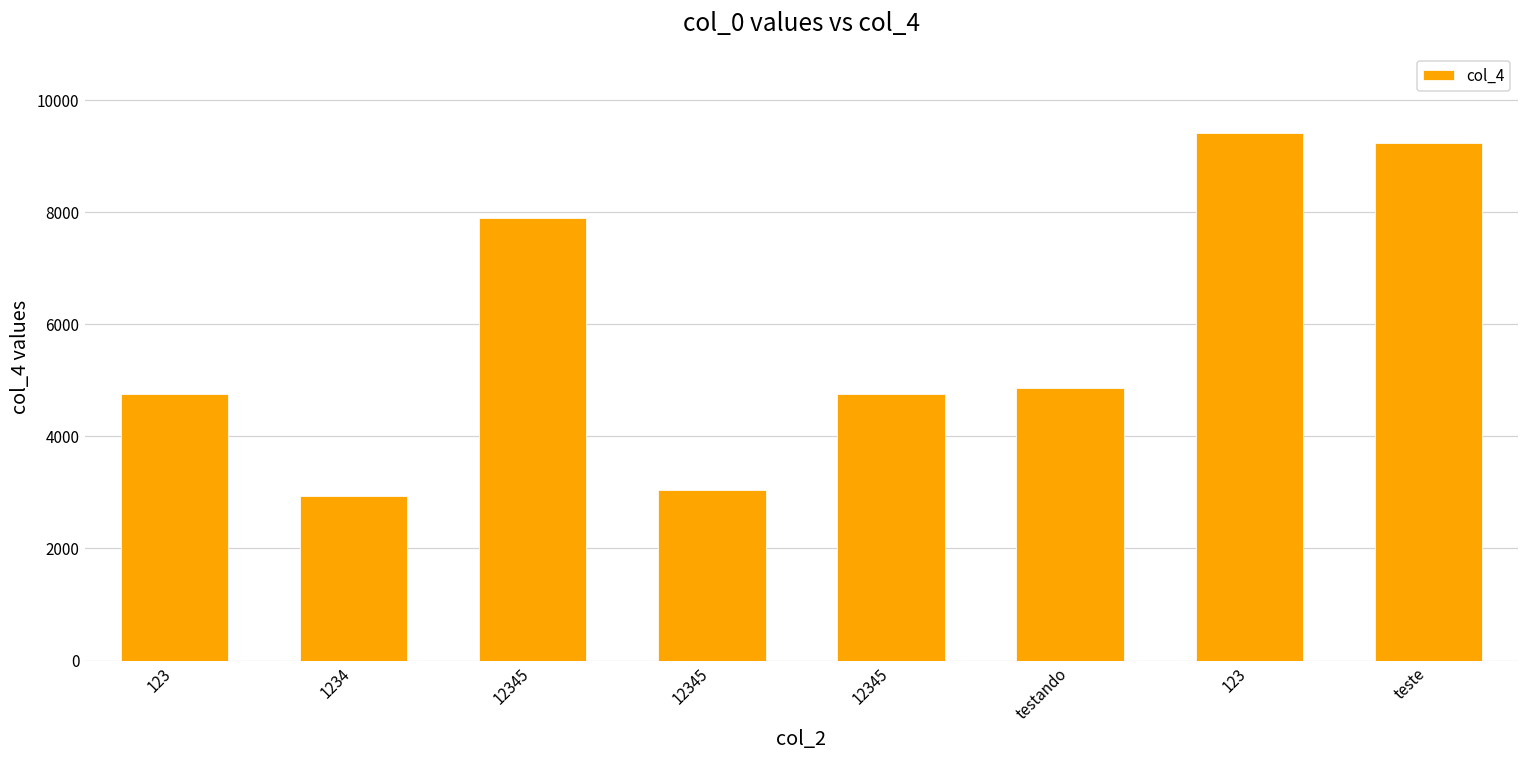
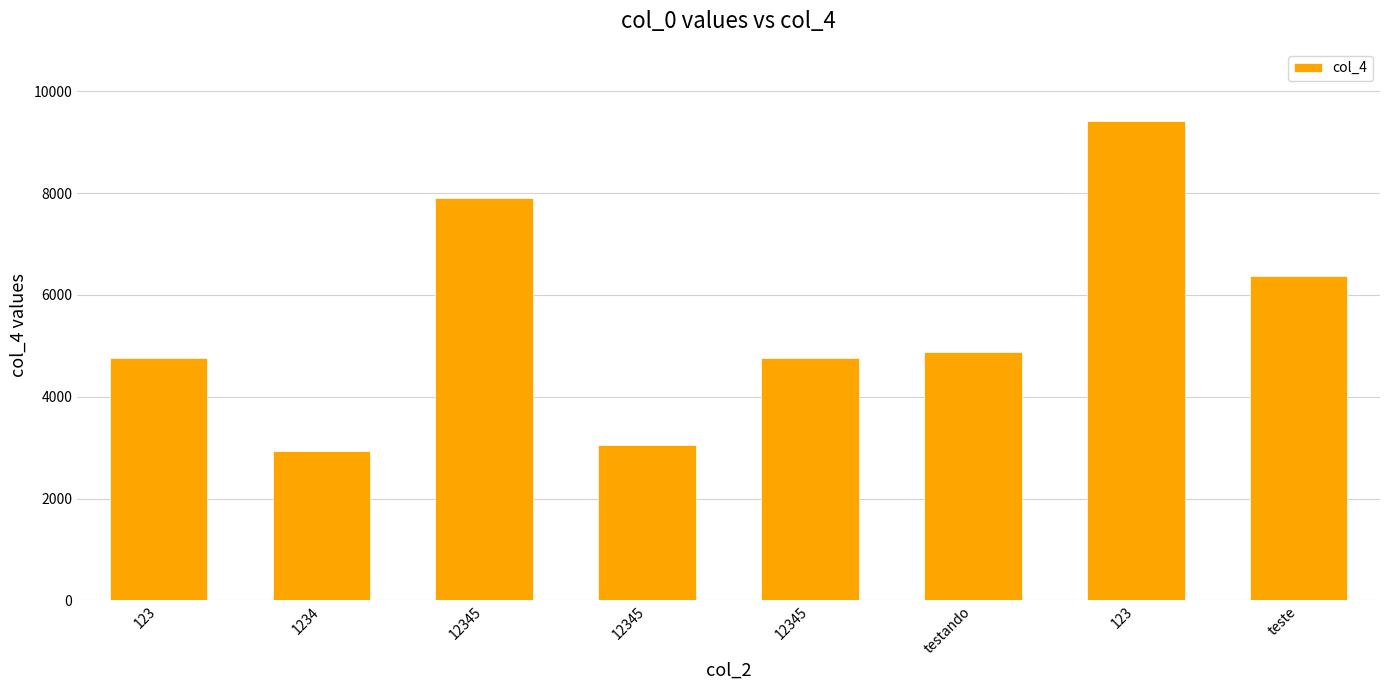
teste: 9200 -> 6400
